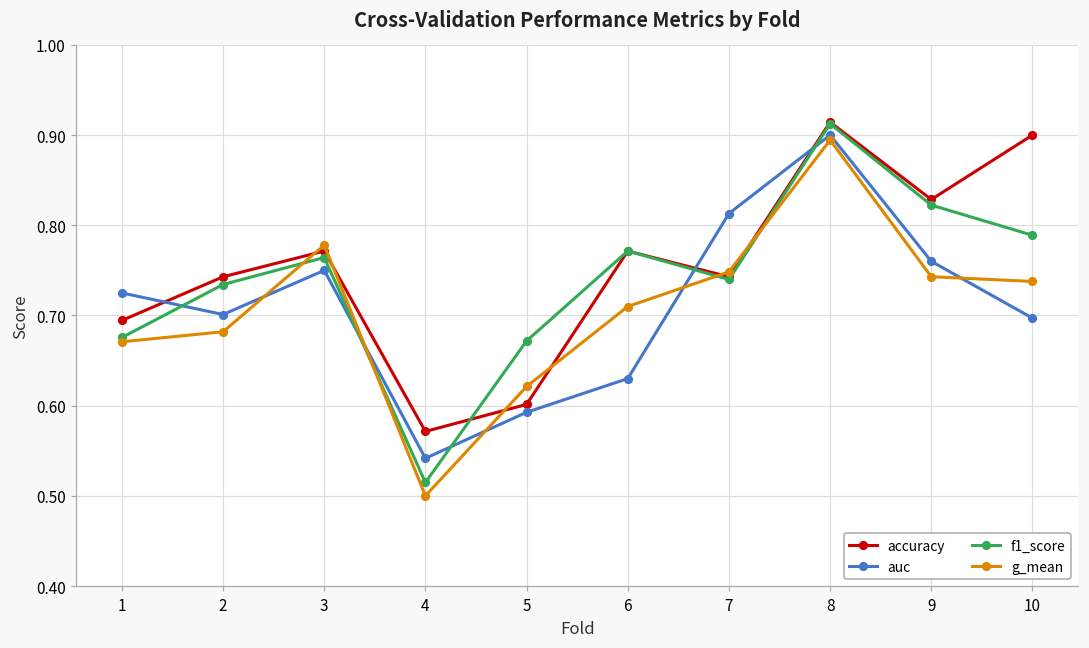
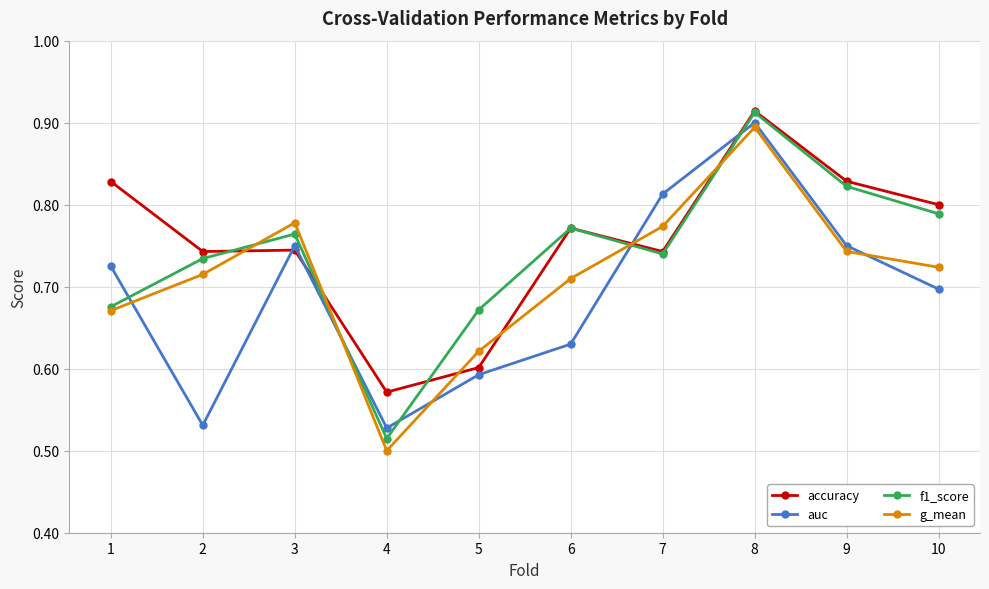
accuracy, 1: 0.69 -> 0.83
auc, 2: 0.70 -> 0.53
g_mean, 2: 0.68 -> 0.71
accuracy, 3: 0.77 -> 0.74
auc, 4: 0.54 -> 0.53
g_mean, 7: 0.75 -> 0.77
auc, 9: 0.76 -> 0.75
accuracy, 10: 0.9 -> 0.8
g_mean, 10: 0.74 -> 0.72
